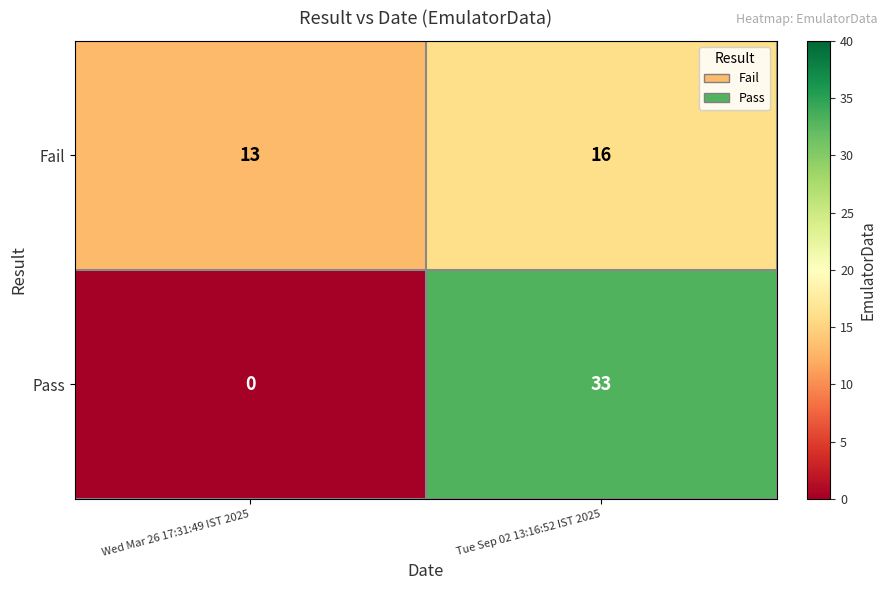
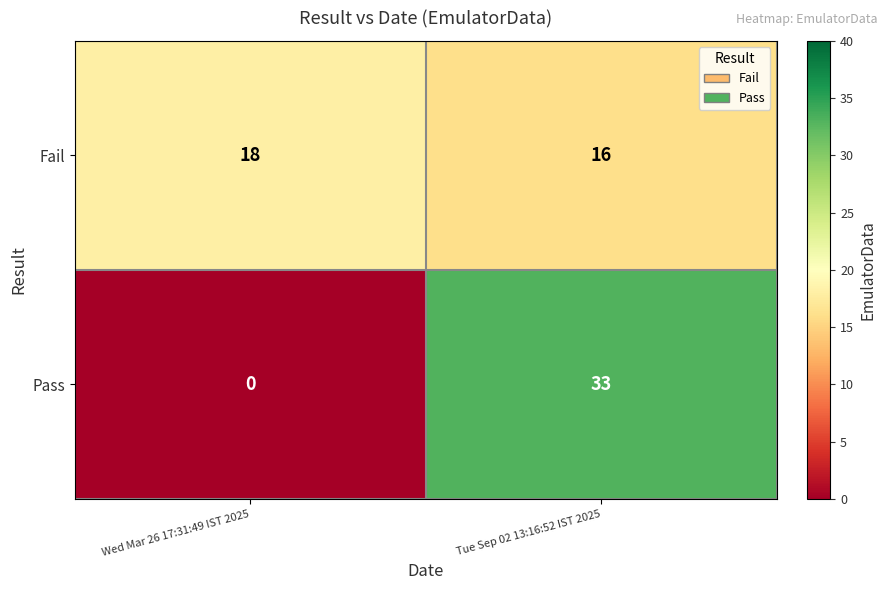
Fail, Wed Mar 26 17:31:49 IST 2025: 13 -> 18
